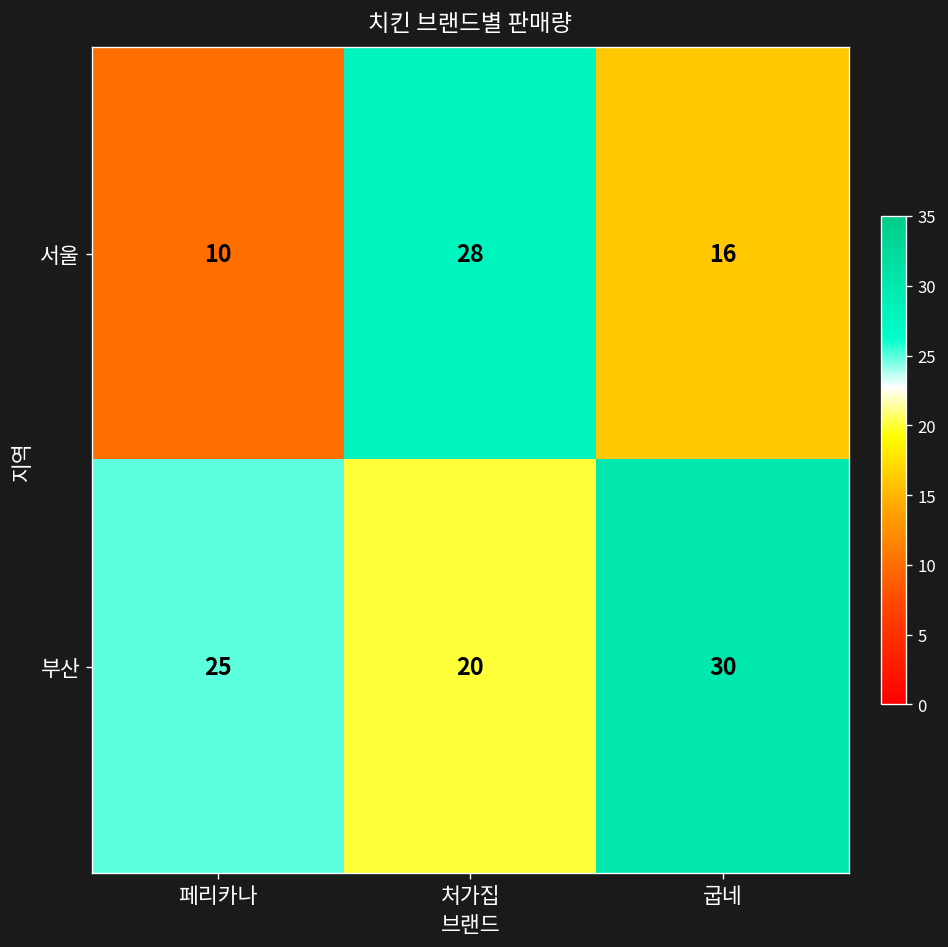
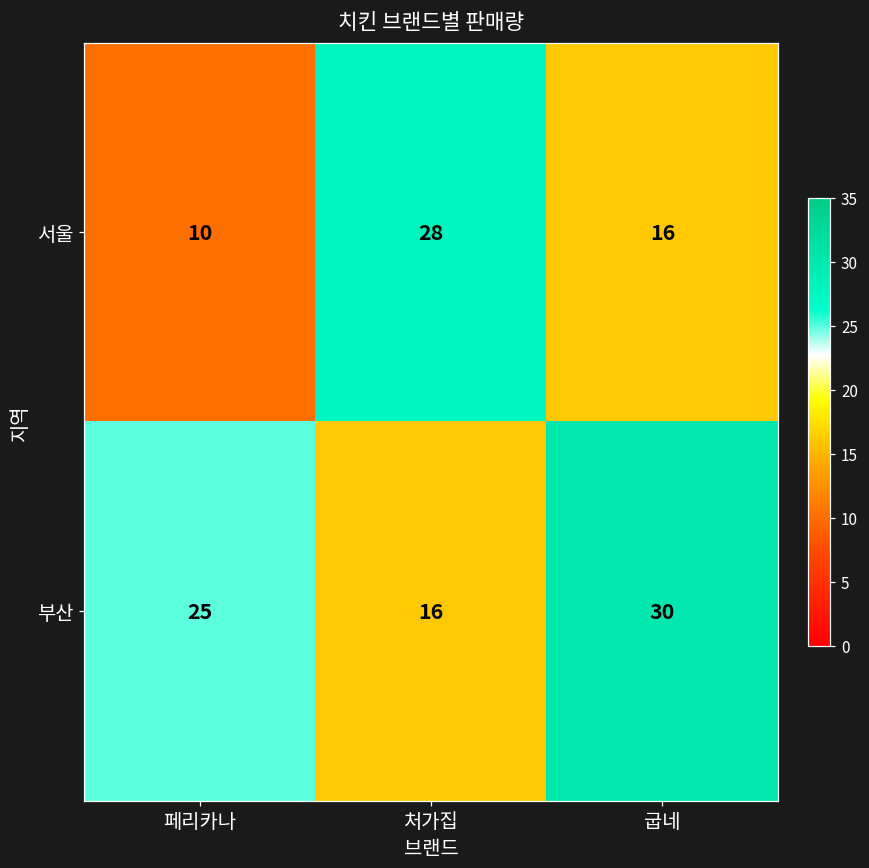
부산, 처가집: 20 -> 16
